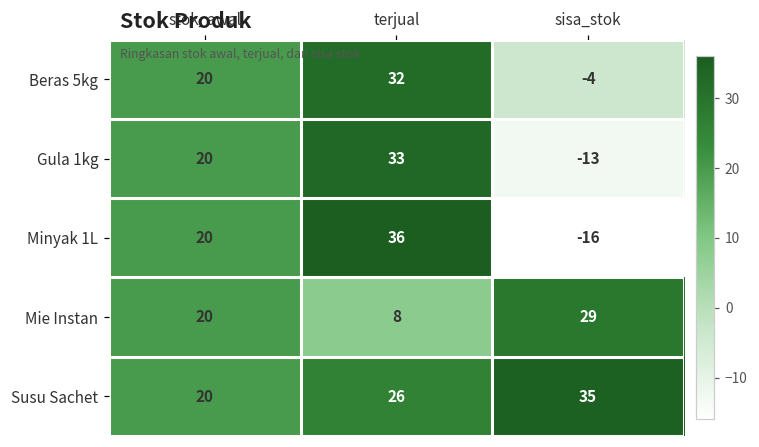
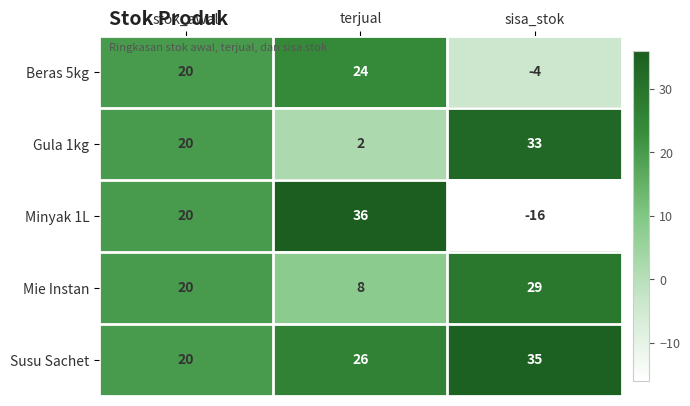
Beras 5kg, terjual: 32 -> 24
Gula 1kg, terjual: 33 -> 2
Gula 1kg, sisa_stok: -13 -> 33
